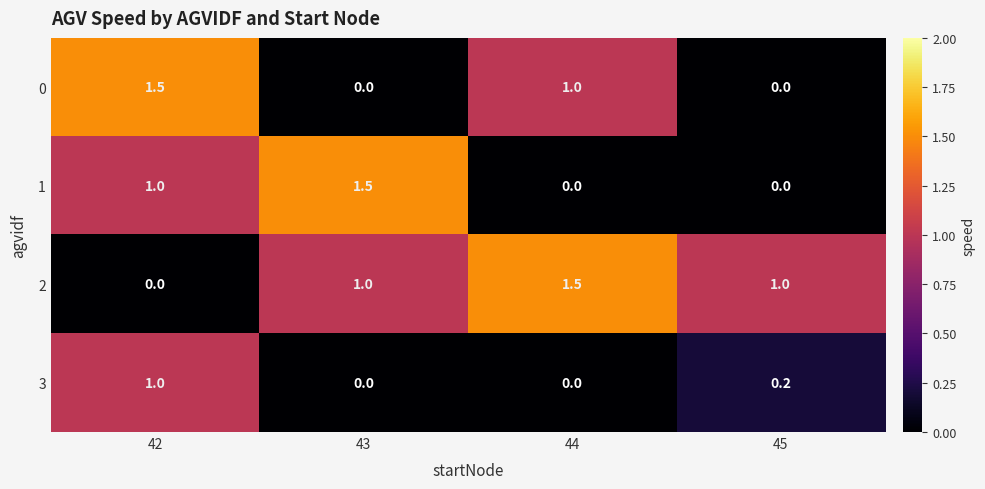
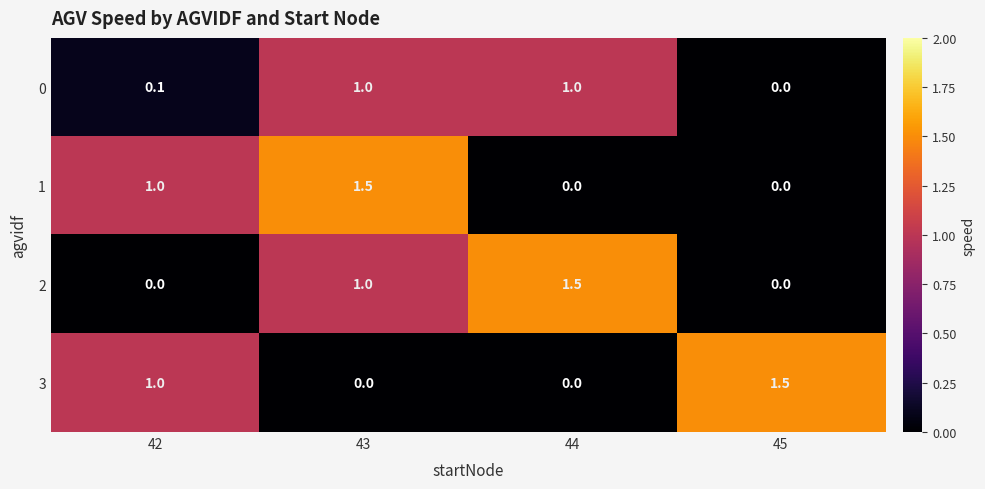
0, 42: 1.5 -> 0.1
0, 43: 0.0 -> 1.0
2, 45: 1.0 -> 0.0
3, 45: 0.2 -> 1.5
